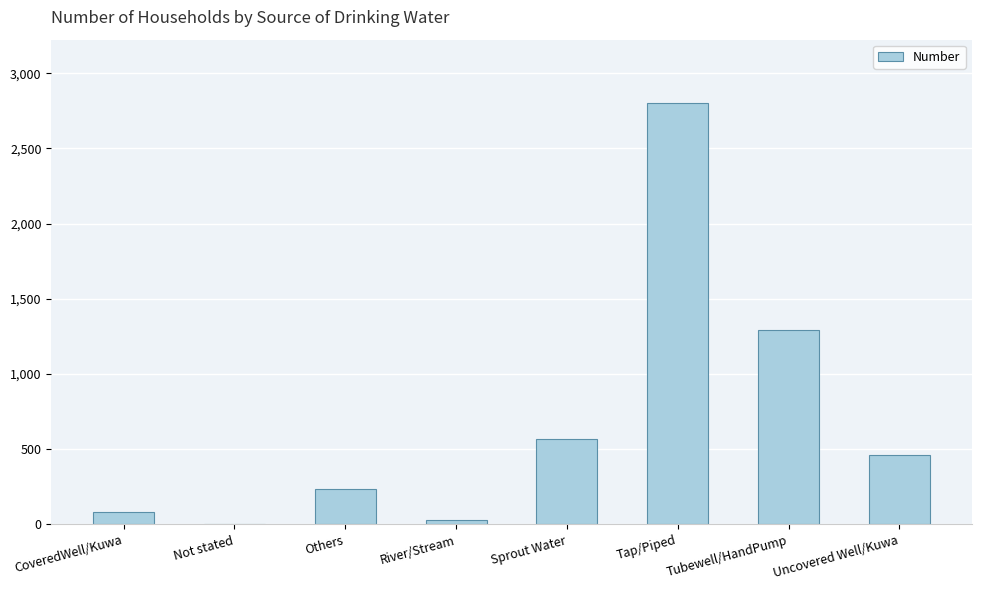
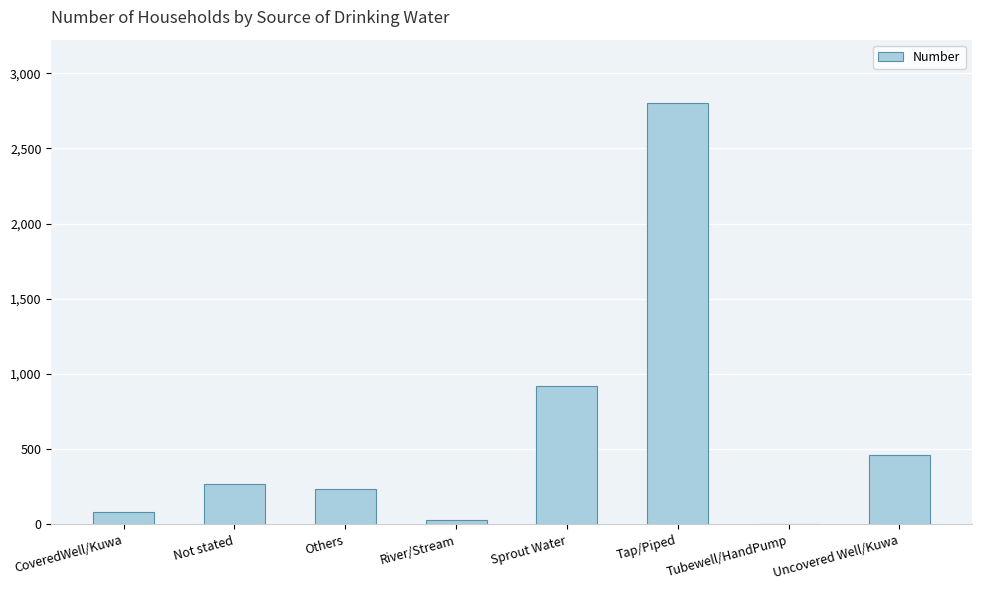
Not stated: 10 -> 270
Sprout Water: 570 -> 920
Tubewell/HandPump: 1,300 -> 10
